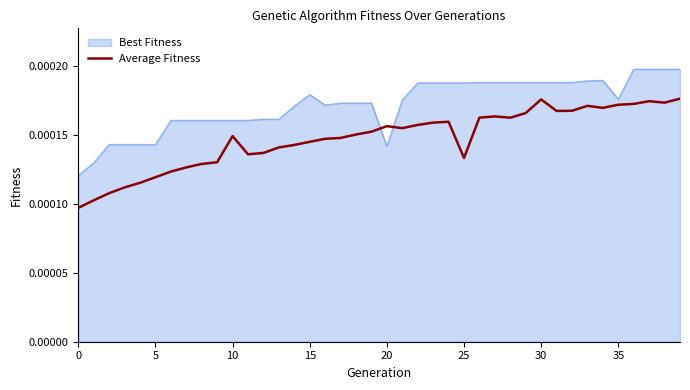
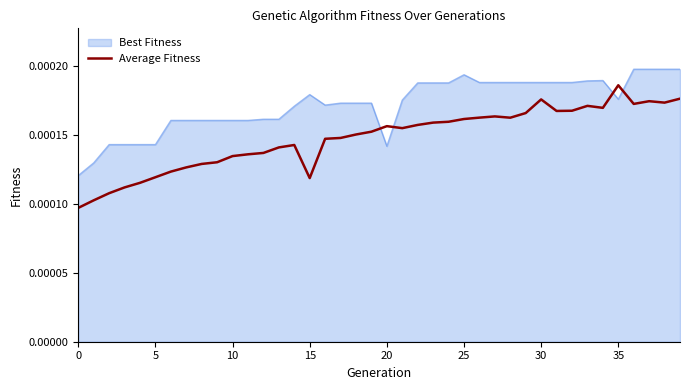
Average Fitness, 10: 0.000149 -> 0.000135
Average Fitness, 15: 0.000145 -> 0.000119
Best Fitness, 25: 0.000188 -> 0.000194
Average Fitness, 25: 0.000133 -> 0.000162
Average Fitness, 35: 0.000172 -> 0.000186
